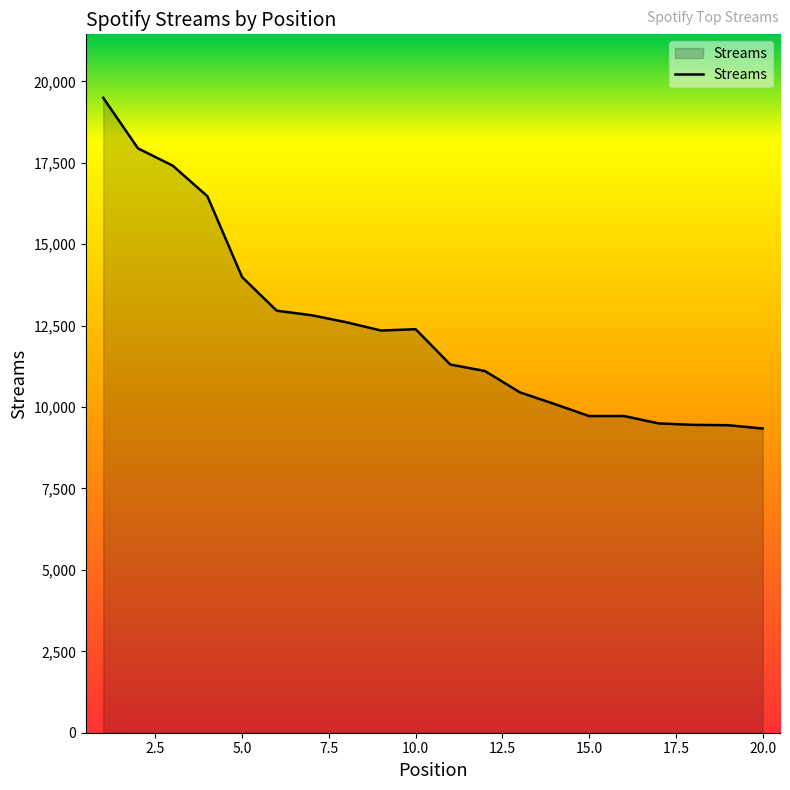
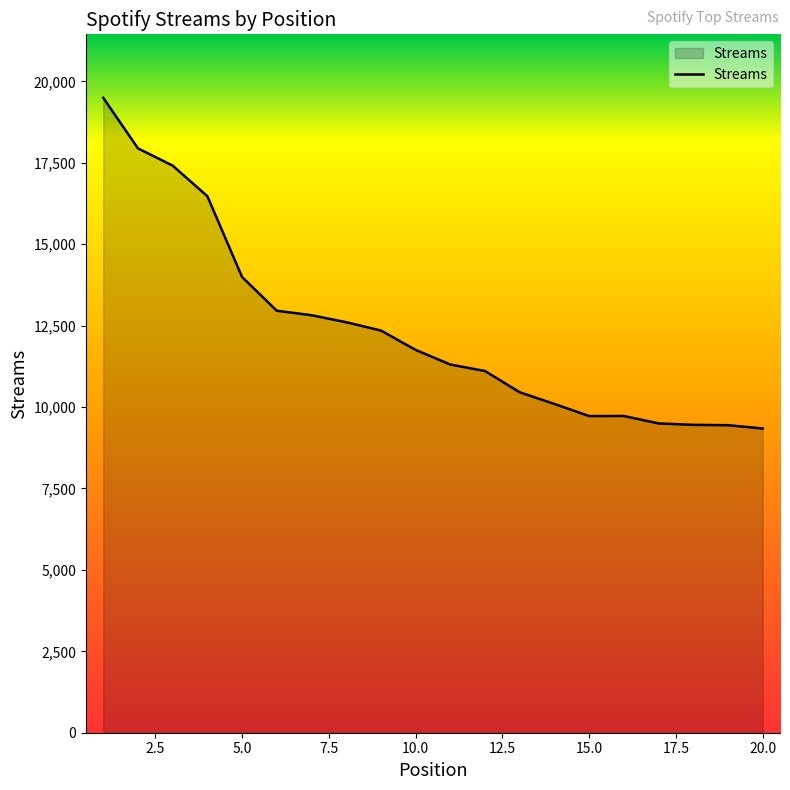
10.0: 12,400 -> 11,800
